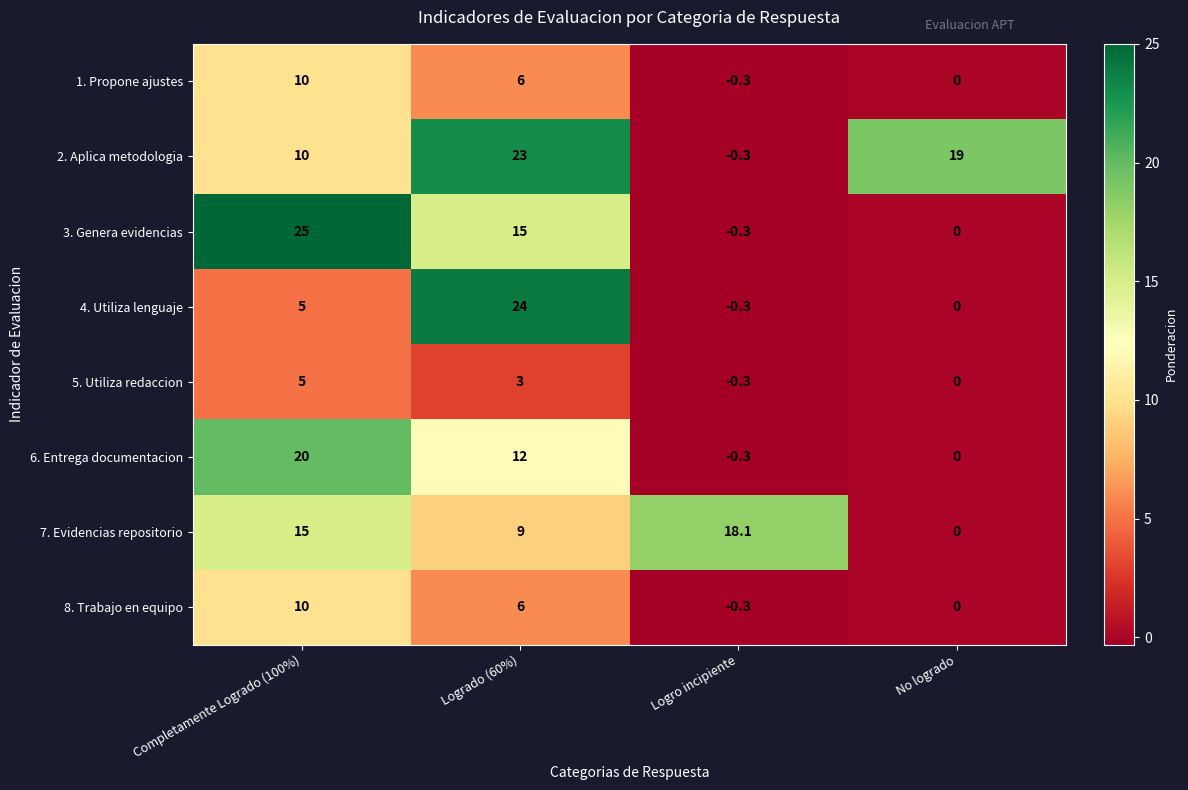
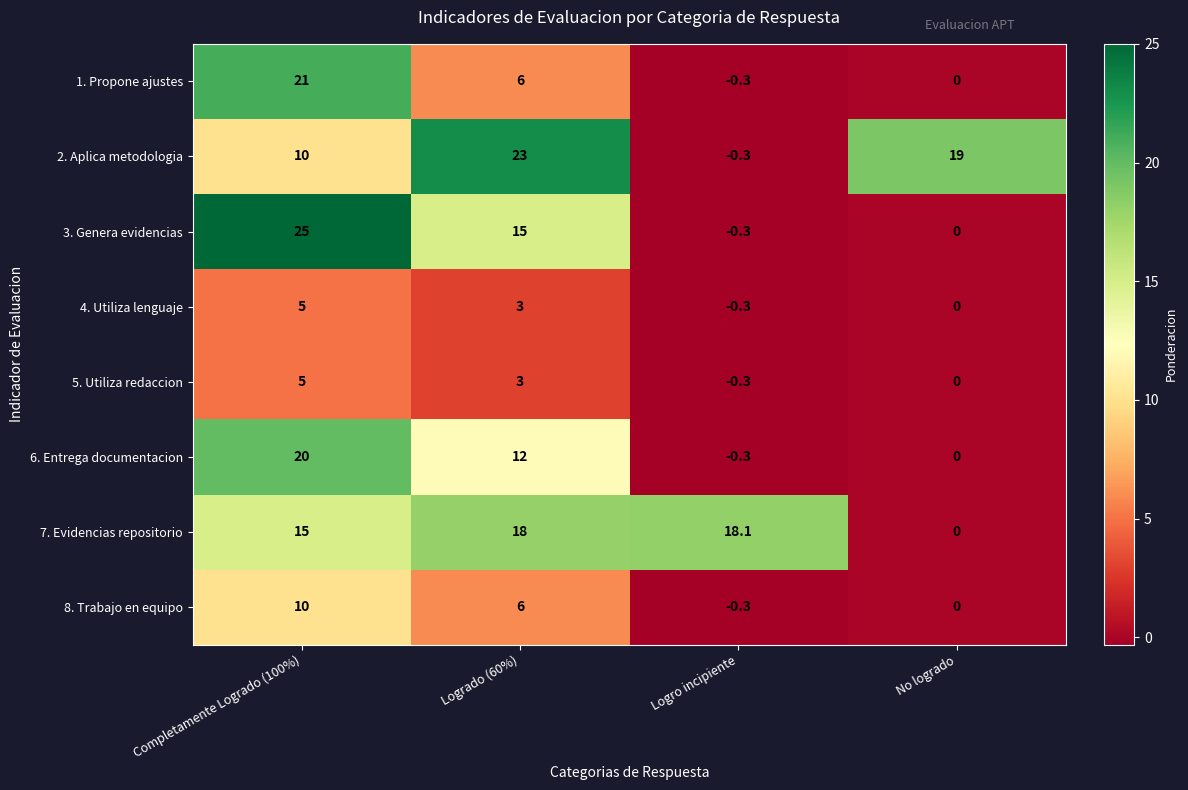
1. Propone ajustes, Completamente Logrado (100%): 10 -> 21
4. Utiliza lenguaje, Logrado (60%): 24 -> 3
7. Evidencias repositorio, Logrado (60%): 9 -> 18
